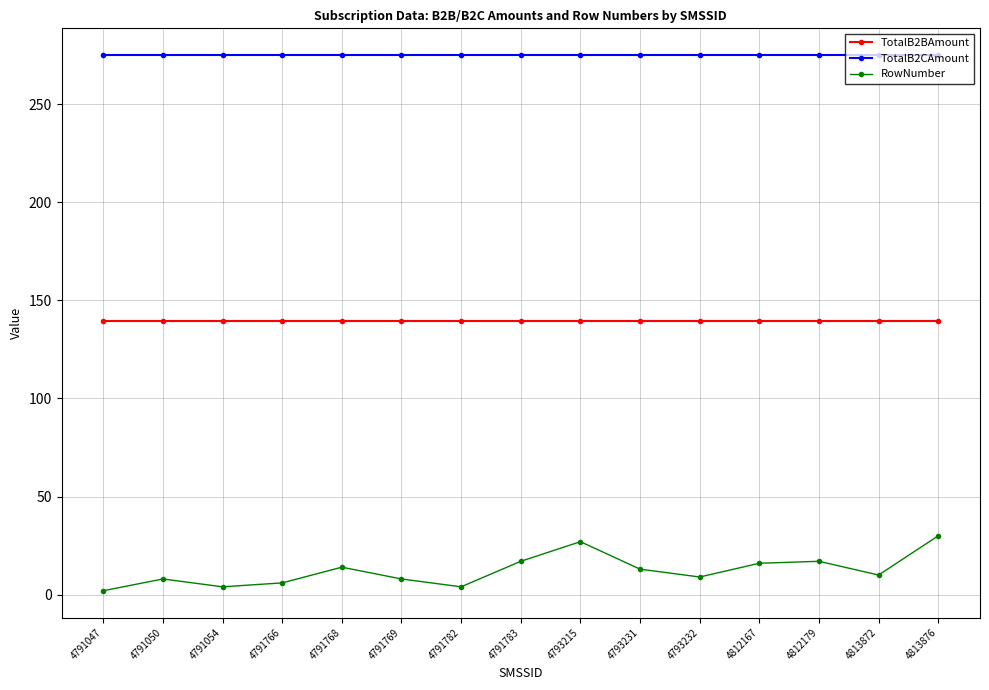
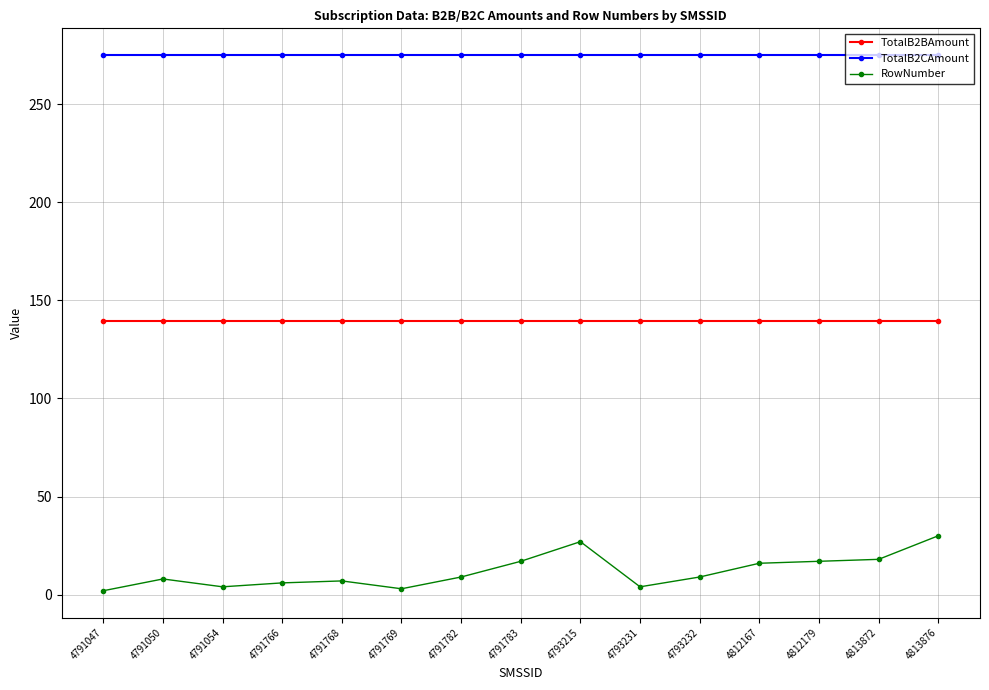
RowNumber, 4791768: 14 -> 7
RowNumber, 4791769: 8 -> 3
RowNumber, 4791782: 4 -> 9
RowNumber, 4793231: 13 -> 4
RowNumber, 4813872: 10 -> 18
